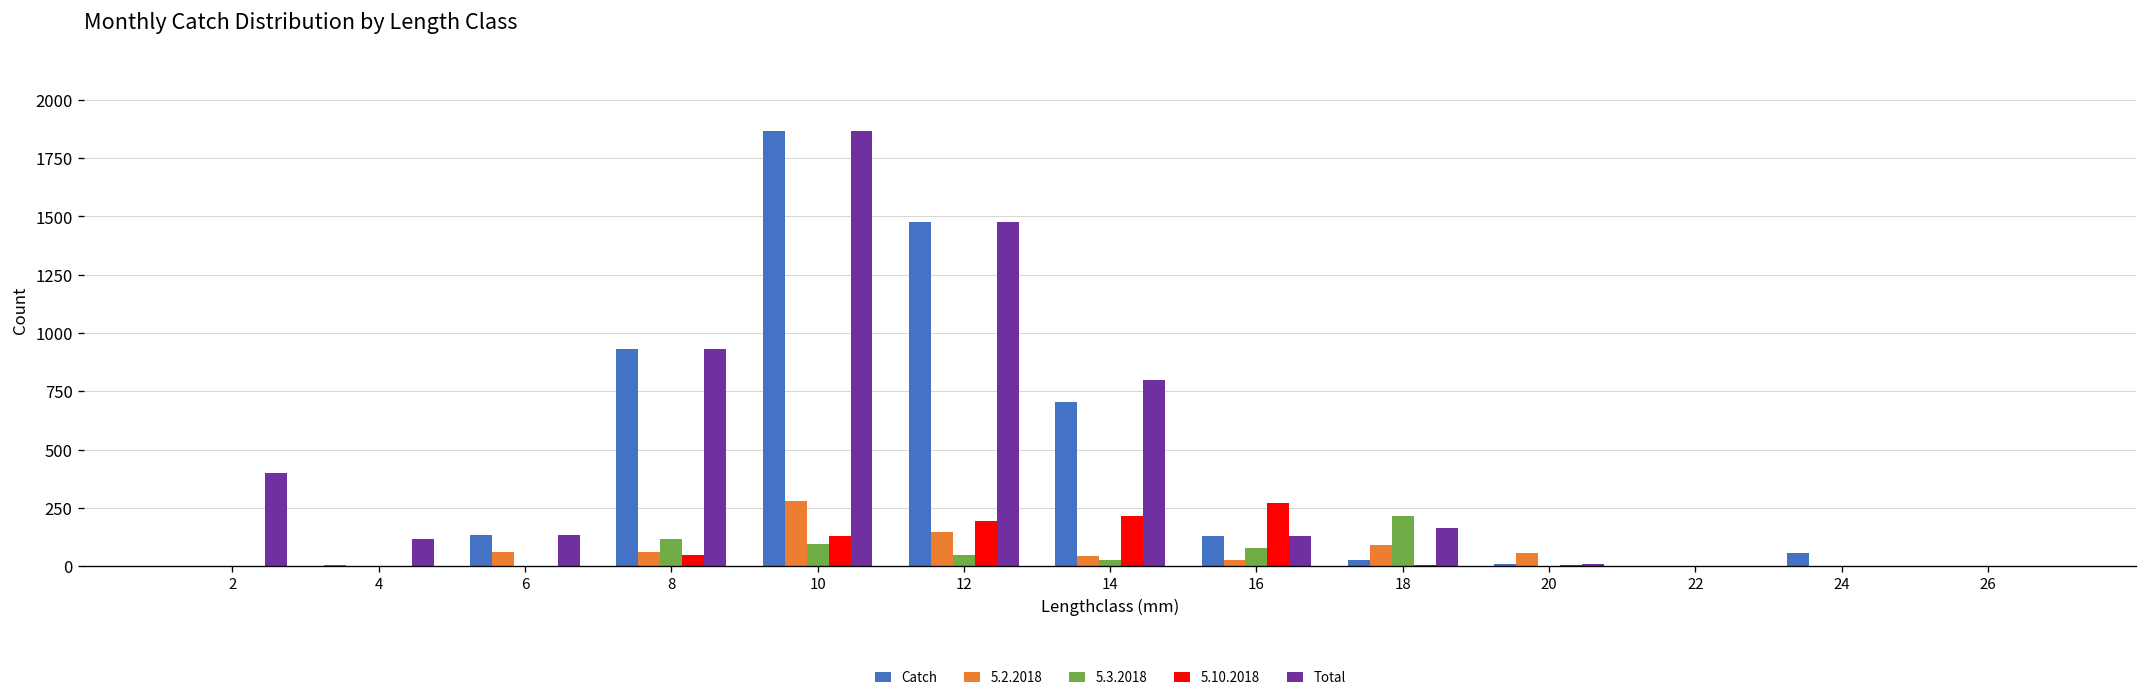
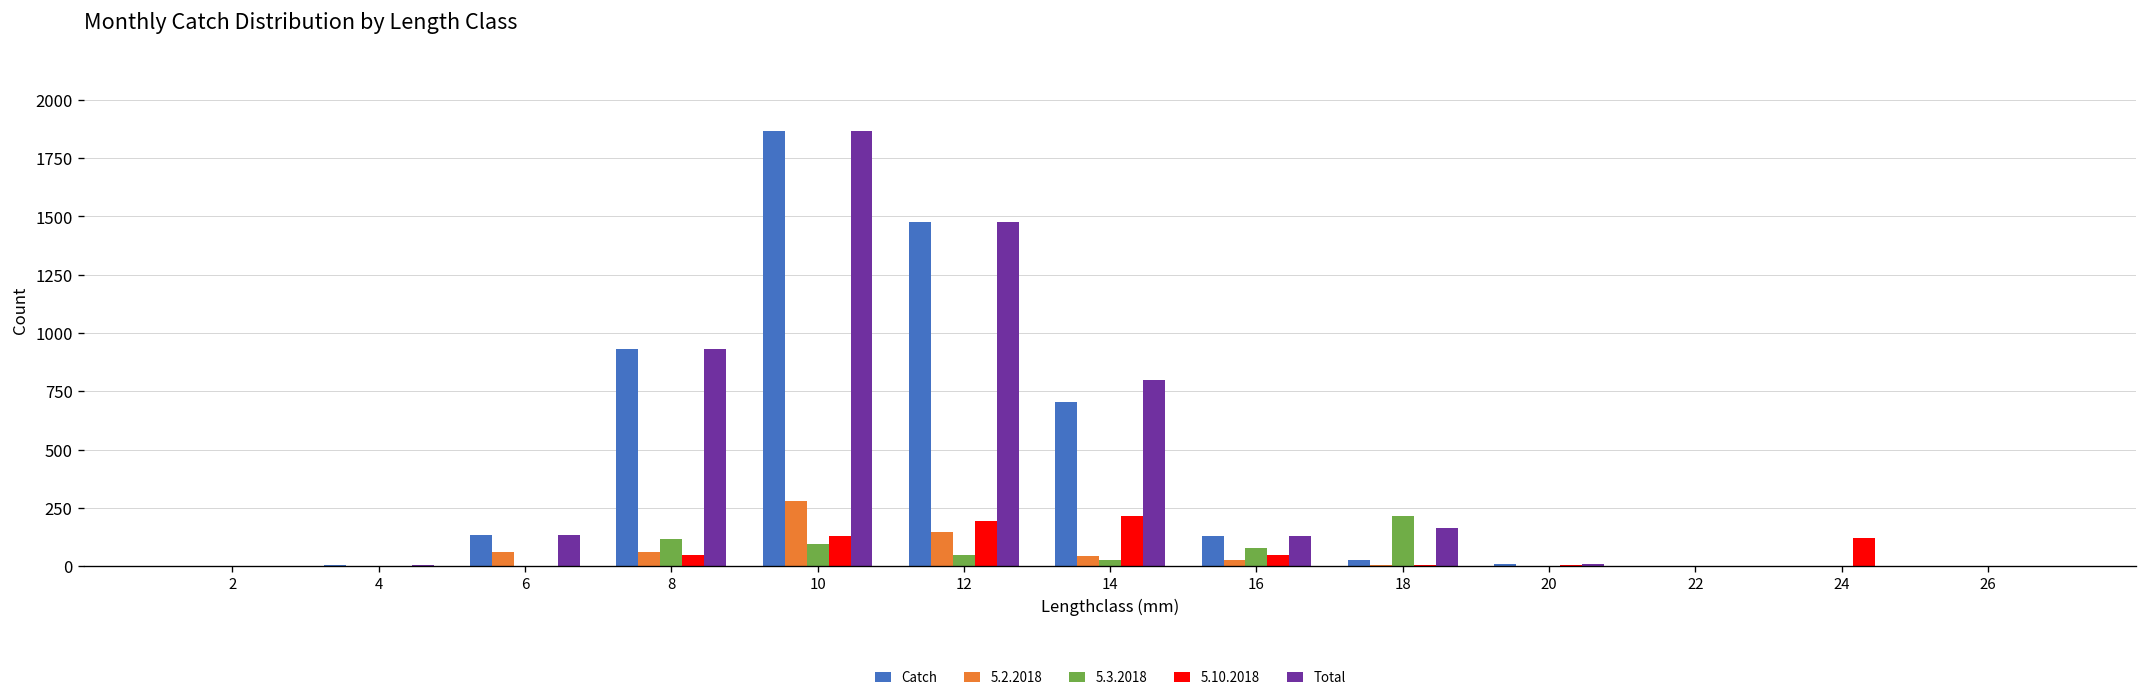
Total, 2: 400 -> 0
Total, 4: 120 -> 0
5.10.2018, 16: 270 -> 50
5.2.2018, 18: 90 -> 10
5.2.2018, 20: 60 -> 0
Catch, 24: 60 -> 0
5.10.2018, 24: 0 -> 120
